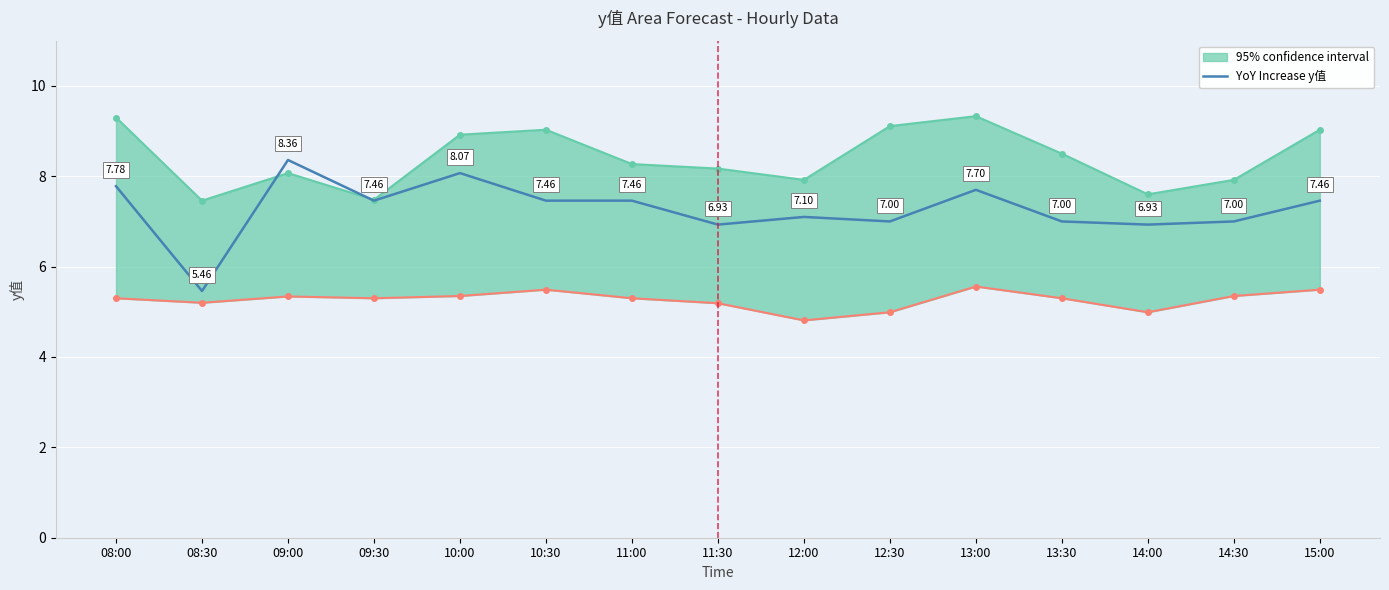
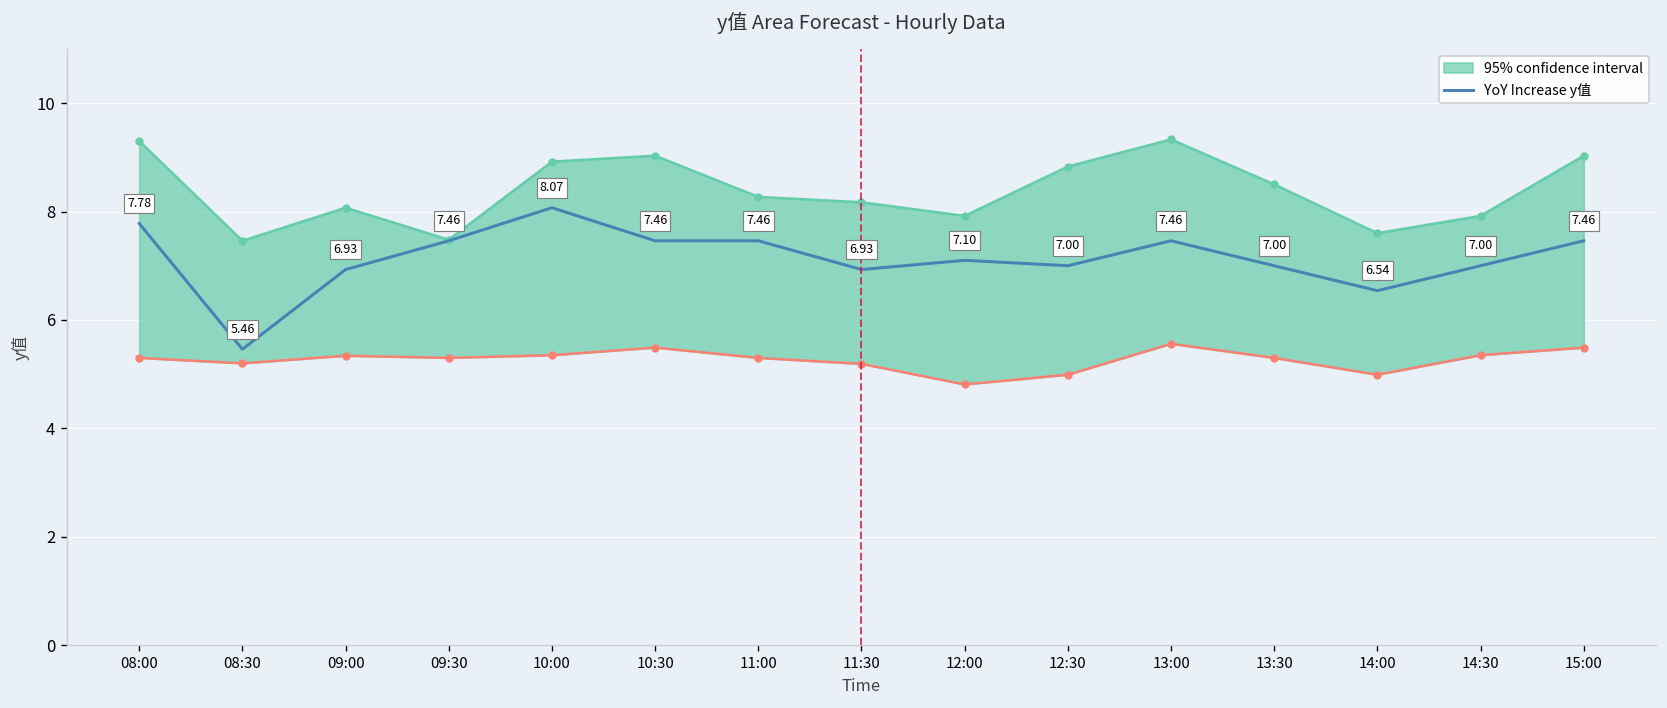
YoY Increase y值, 09:00: 8.36 -> 6.93
95% confidence interval, 12:30: 9.1 -> 8.8
YoY Increase y值, 13:00: 7.70 -> 7.46
YoY Increase y值, 14:00: 6.93 -> 6.54
